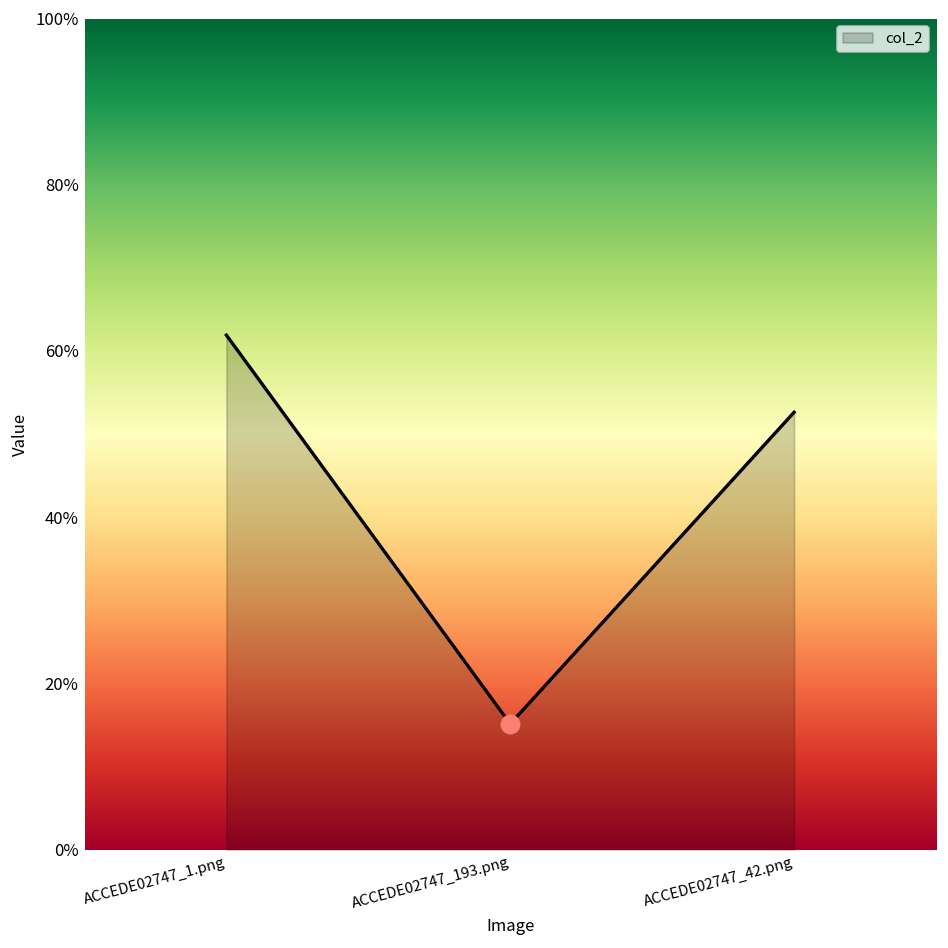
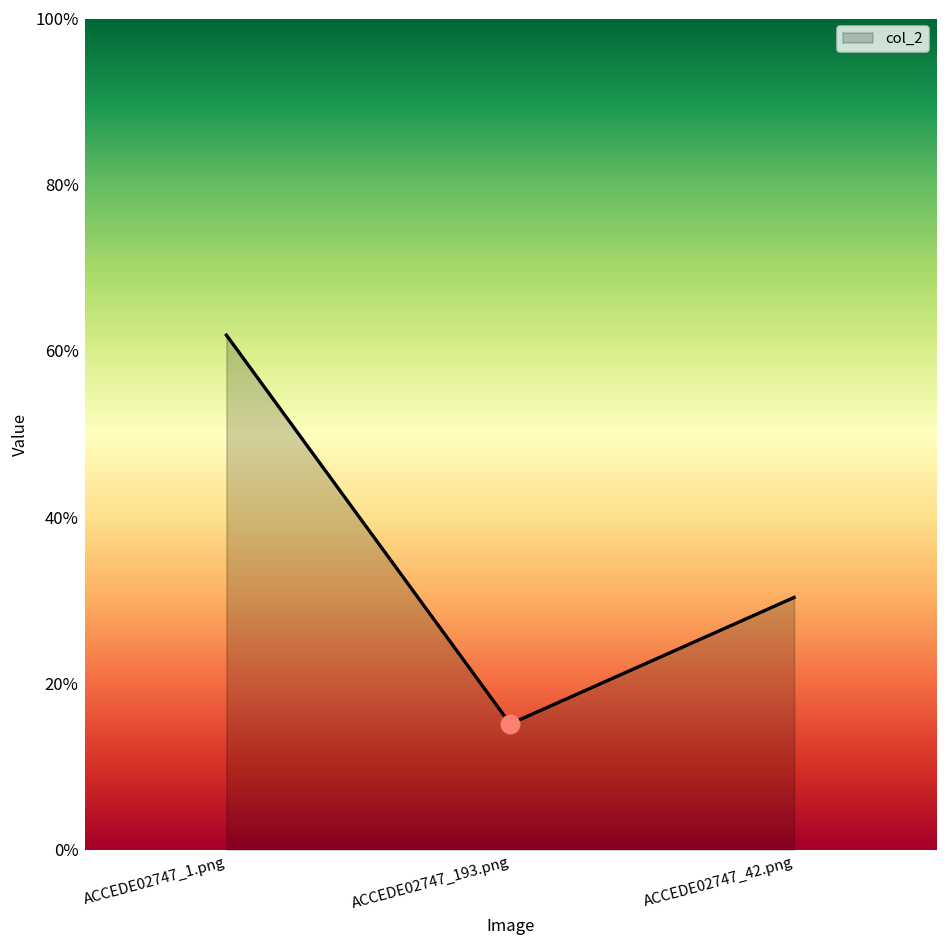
col_2, ACCEDE02747_42.png: 53% -> 30%
